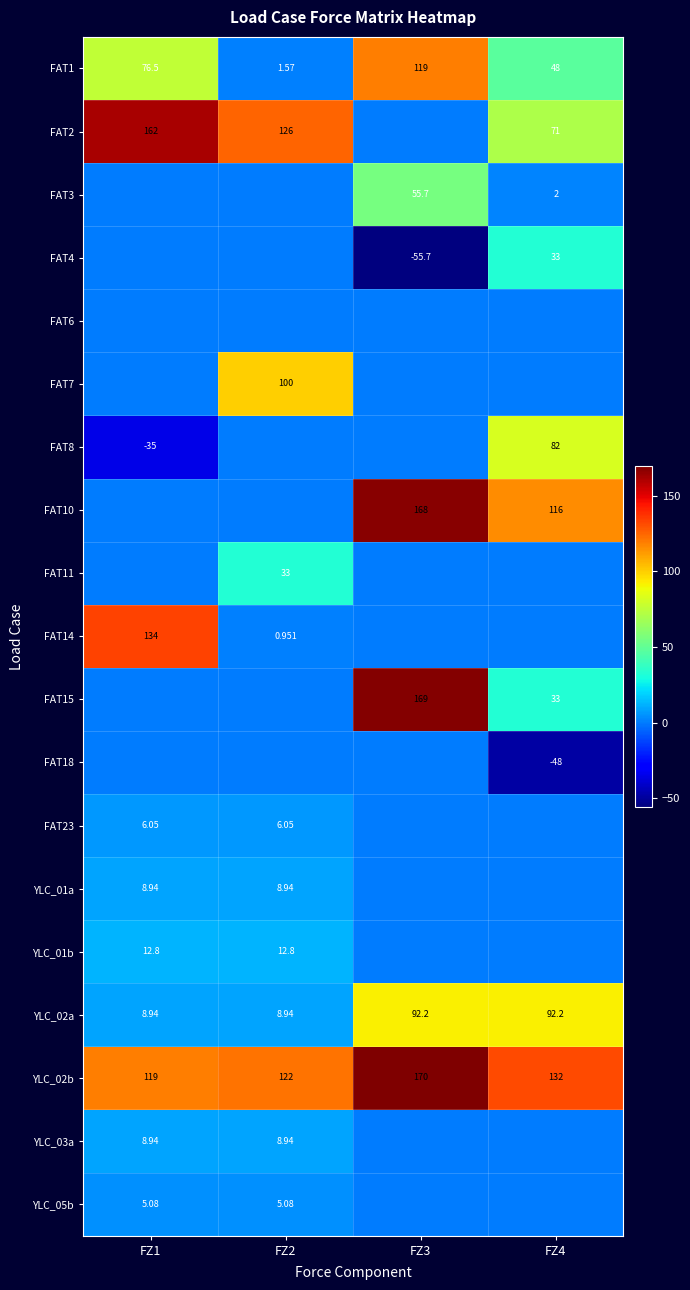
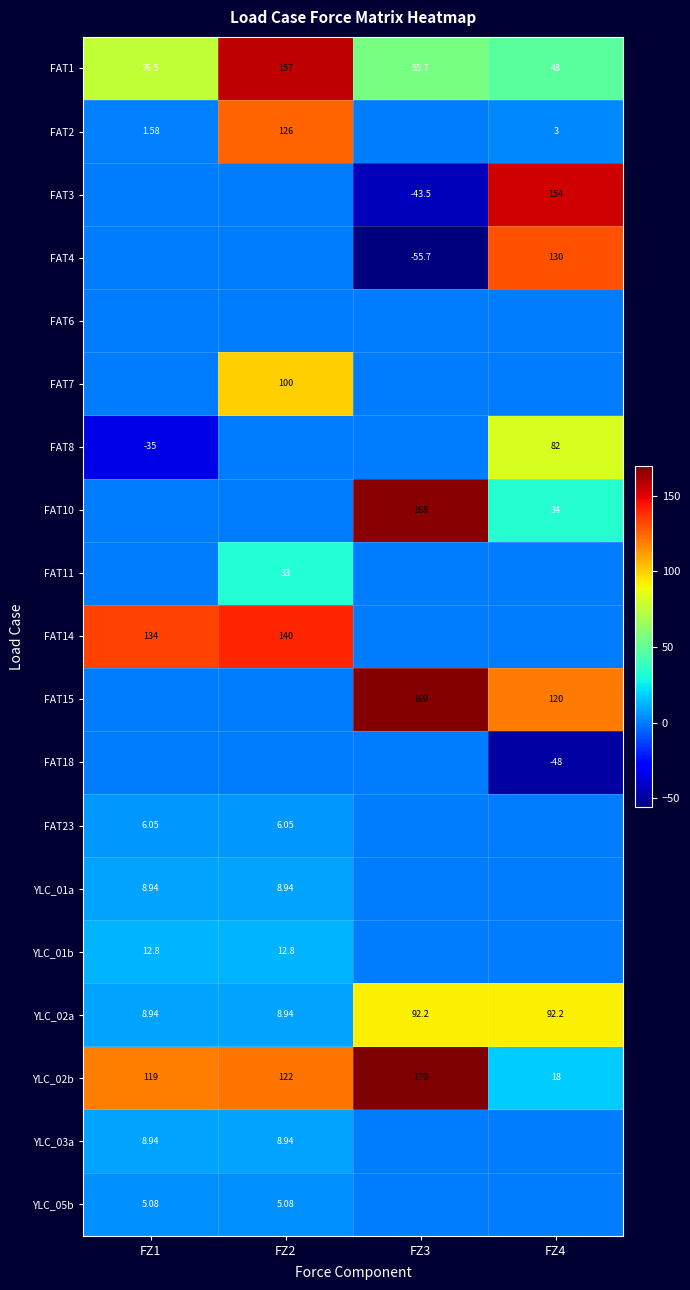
FAT1, FZ2: 1.57 -> 157
FAT1, FZ3: 119 -> 55.7
FAT2, FZ1: 162 -> 1.58
FAT2, FZ4: 71 -> 3
FAT3, FZ3: 55.7 -> -43.5
FAT3, FZ4: 2 -> 154
FAT4, FZ4: 33 -> 130
FAT10, FZ4: 116 -> 34
FAT14, FZ2: 0.951 -> 140
FAT15, FZ4: 33 -> 120
YLC_02b, FZ4: 132 -> 18
